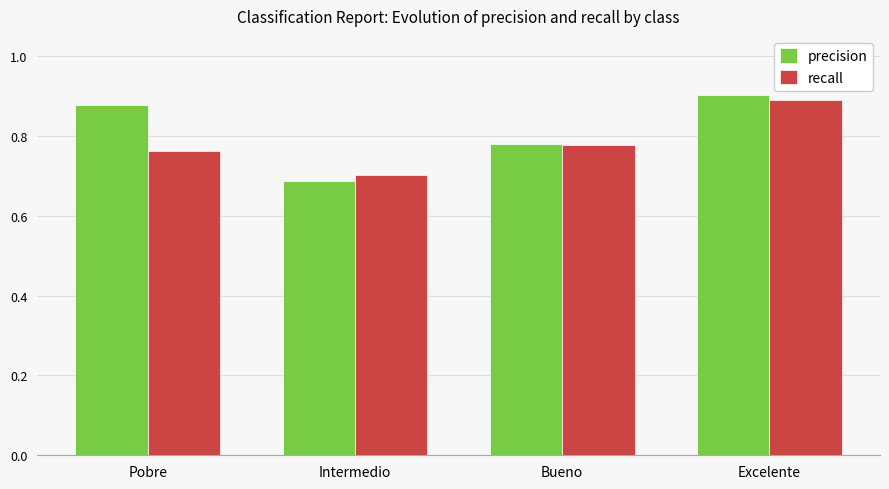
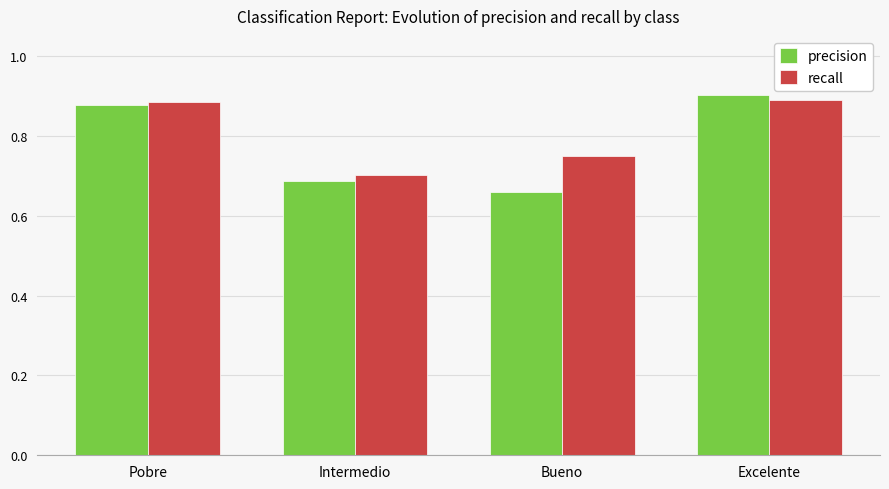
recall, Pobre: 0.76 -> 0.89
precision, Bueno: 0.78 -> 0.66
recall, Bueno: 0.78 -> 0.75
